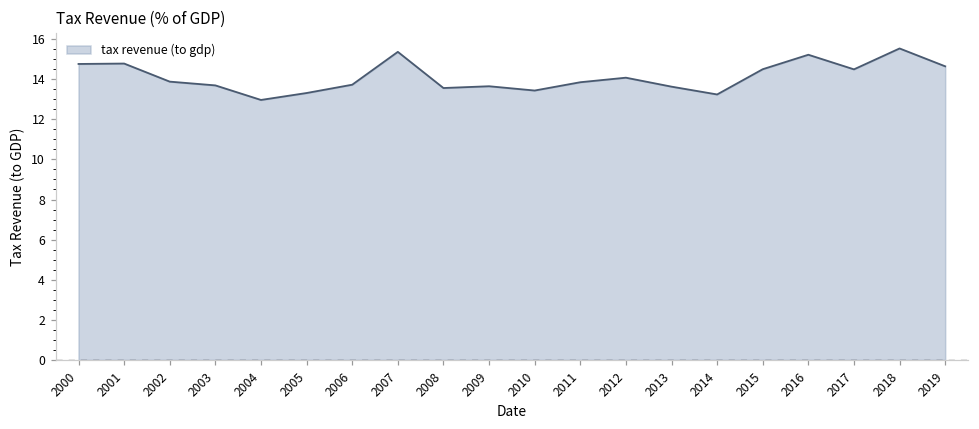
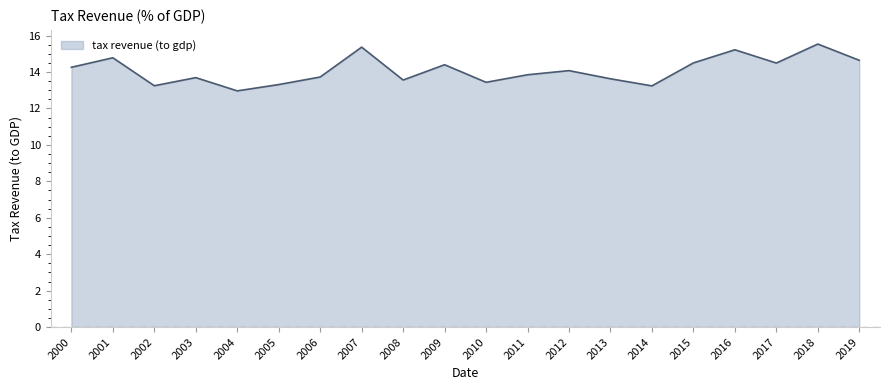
2000: 14.8 -> 14.3
2002: 13.9 -> 13.2
2009: 13.7 -> 14.4
